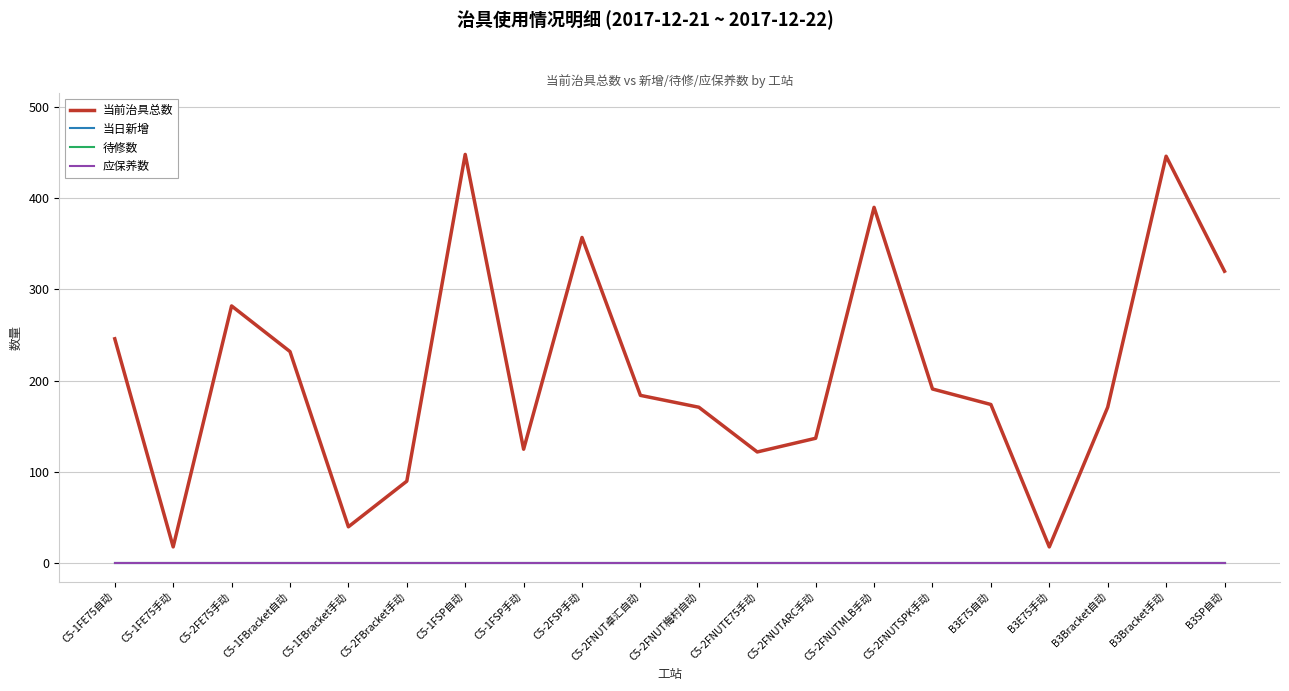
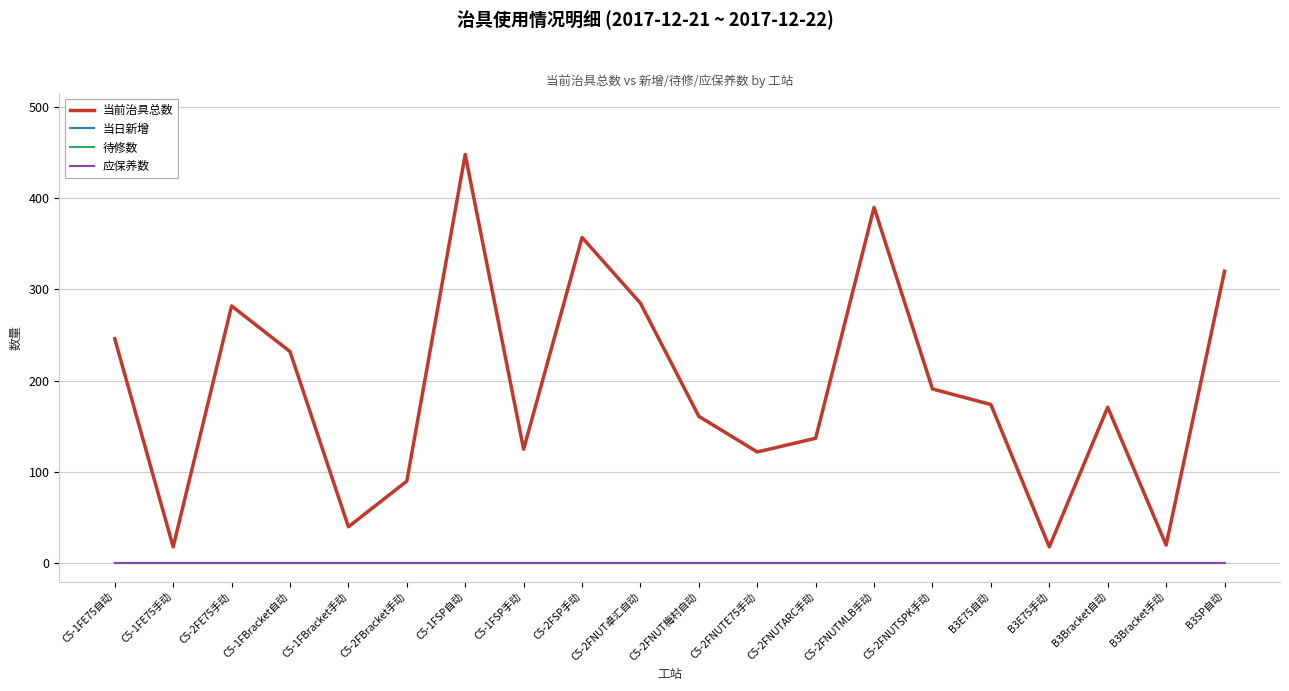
当前治具总数, C5-2FNUT卓汇自动: 180 -> 290
当前治具总数, C5-2FNUT梅村自动: 170 -> 160
当前治具总数, B3Bracket手动: 450 -> 20
